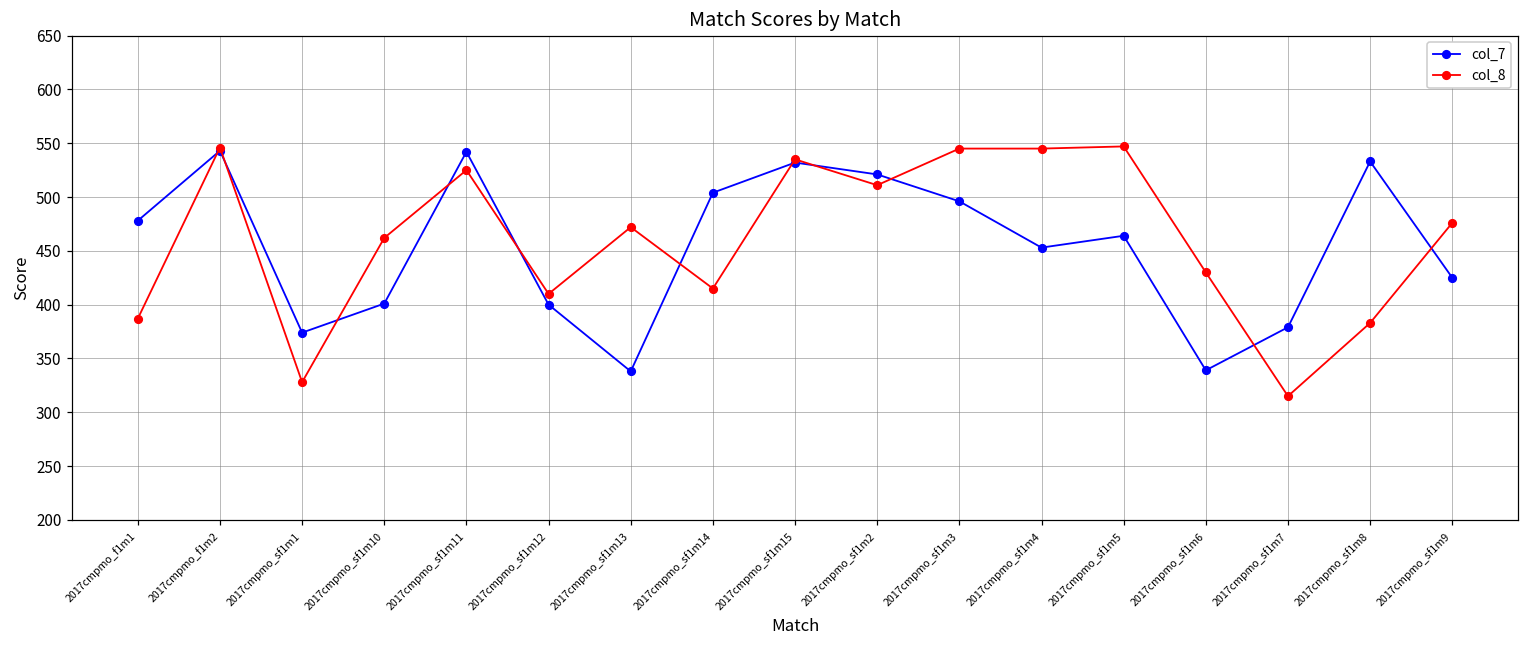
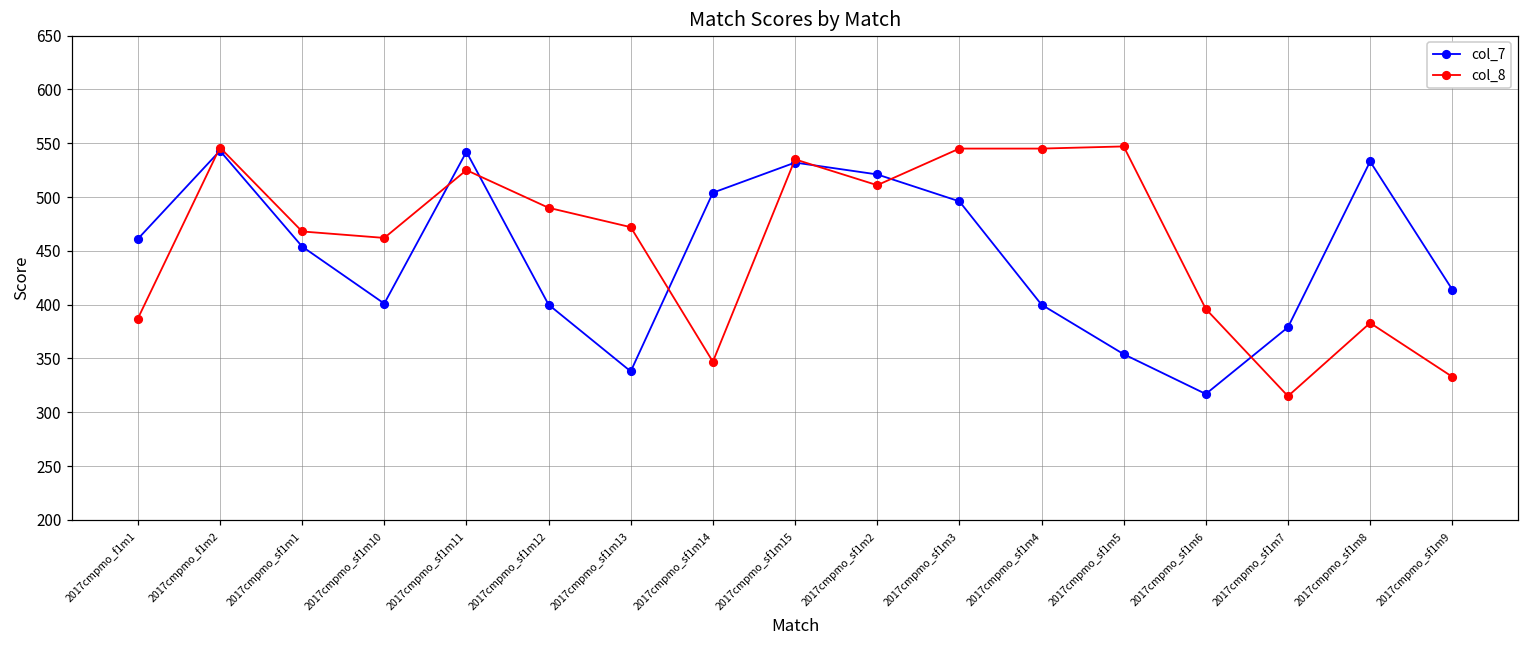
col_7, 2017cmpmo_f1m1: 480 -> 460
col_7, 2017cmpmo_sf1m1: 370 -> 450
col_8, 2017cmpmo_sf1m1: 330 -> 470
col_8, 2017cmpmo_sf1m12: 410 -> 490
col_8, 2017cmpmo_sf1m14: 420 -> 350
col_7, 2017cmpmo_sf1m4: 450 -> 400
col_7, 2017cmpmo_sf1m5: 460 -> 350
col_7, 2017cmpmo_sf1m6: 340 -> 320
col_8, 2017cmpmo_sf1m6: 430 -> 400
col_7, 2017cmpmo_sf1m9: 430 -> 410
col_8, 2017cmpmo_sf1m9: 480 -> 330
